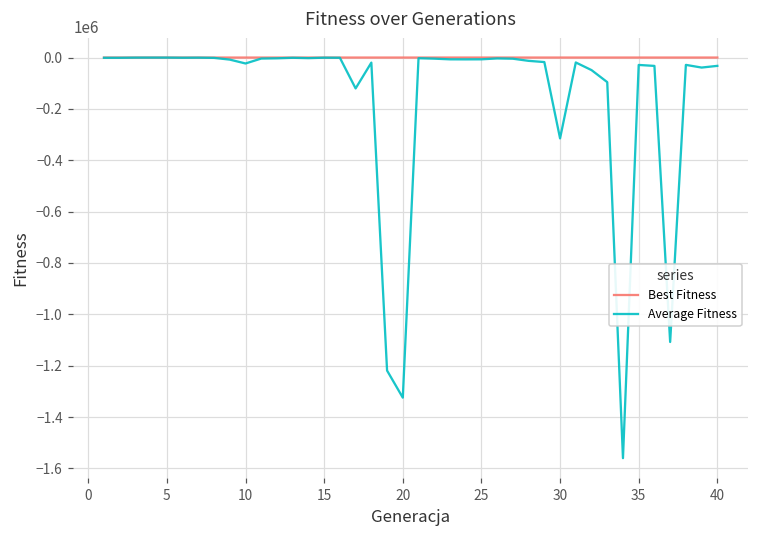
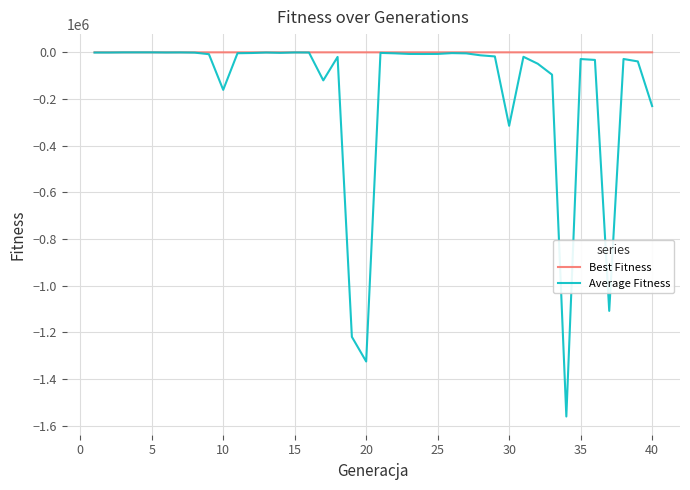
Average Fitness, 10: -20000 -> -160000
Average Fitness, 40: -30000 -> -230000
